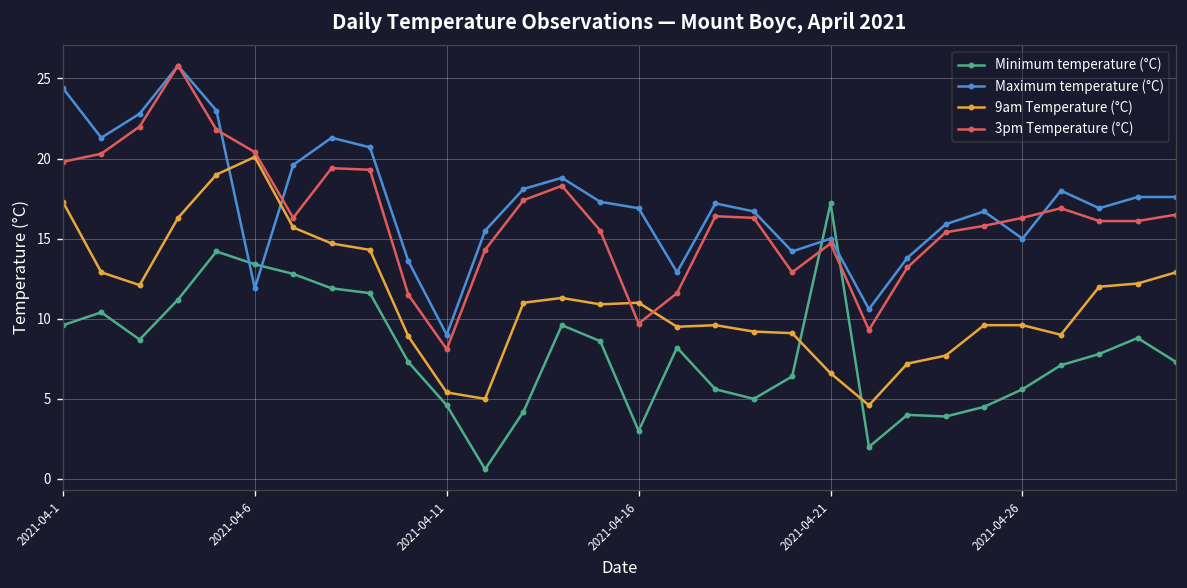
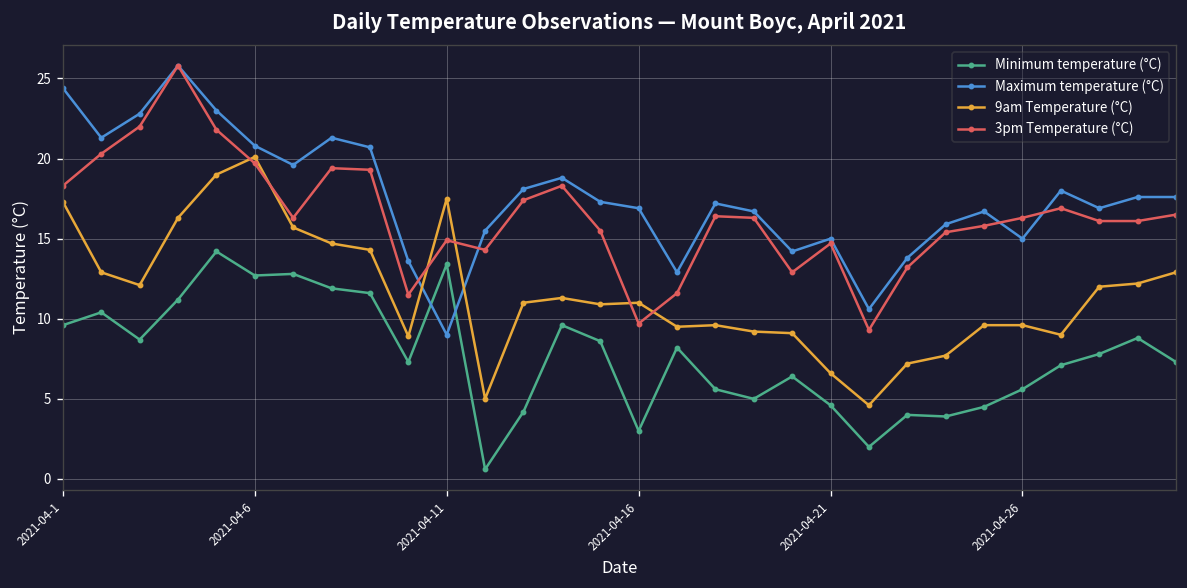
3pm Temperature (°C), 2021-04-1: 19.8 -> 18.3
Minimum temperature (°C), 2021-04-6: 13.4 -> 12.7
Maximum temperature (°C), 2021-04-6: 11.9 -> 20.8
3pm Temperature (°C), 2021-04-6: 20.4 -> 19.7
Minimum temperature (°C), 2021-04-11: 4.6 -> 13.4
9am Temperature (°C), 2021-04-11: 5.4 -> 17.5
3pm Temperature (°C), 2021-04-11: 8.1 -> 14.9
Minimum temperature (°C), 2021-04-21: 17.2 -> 4.6
